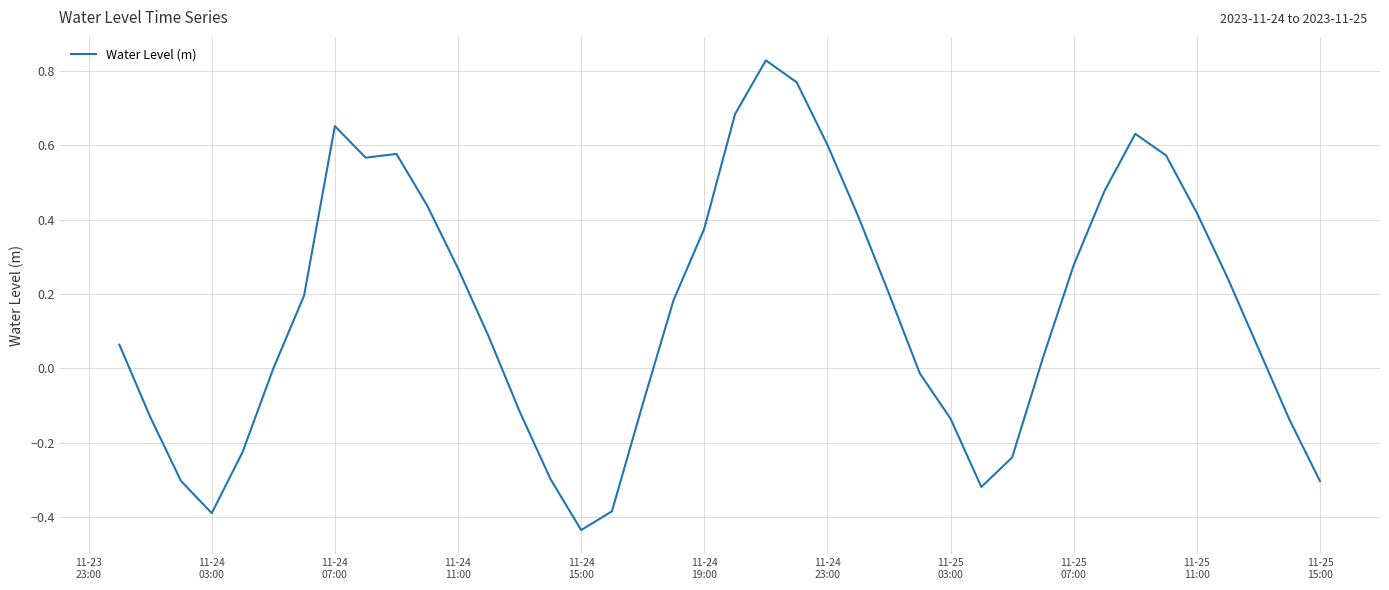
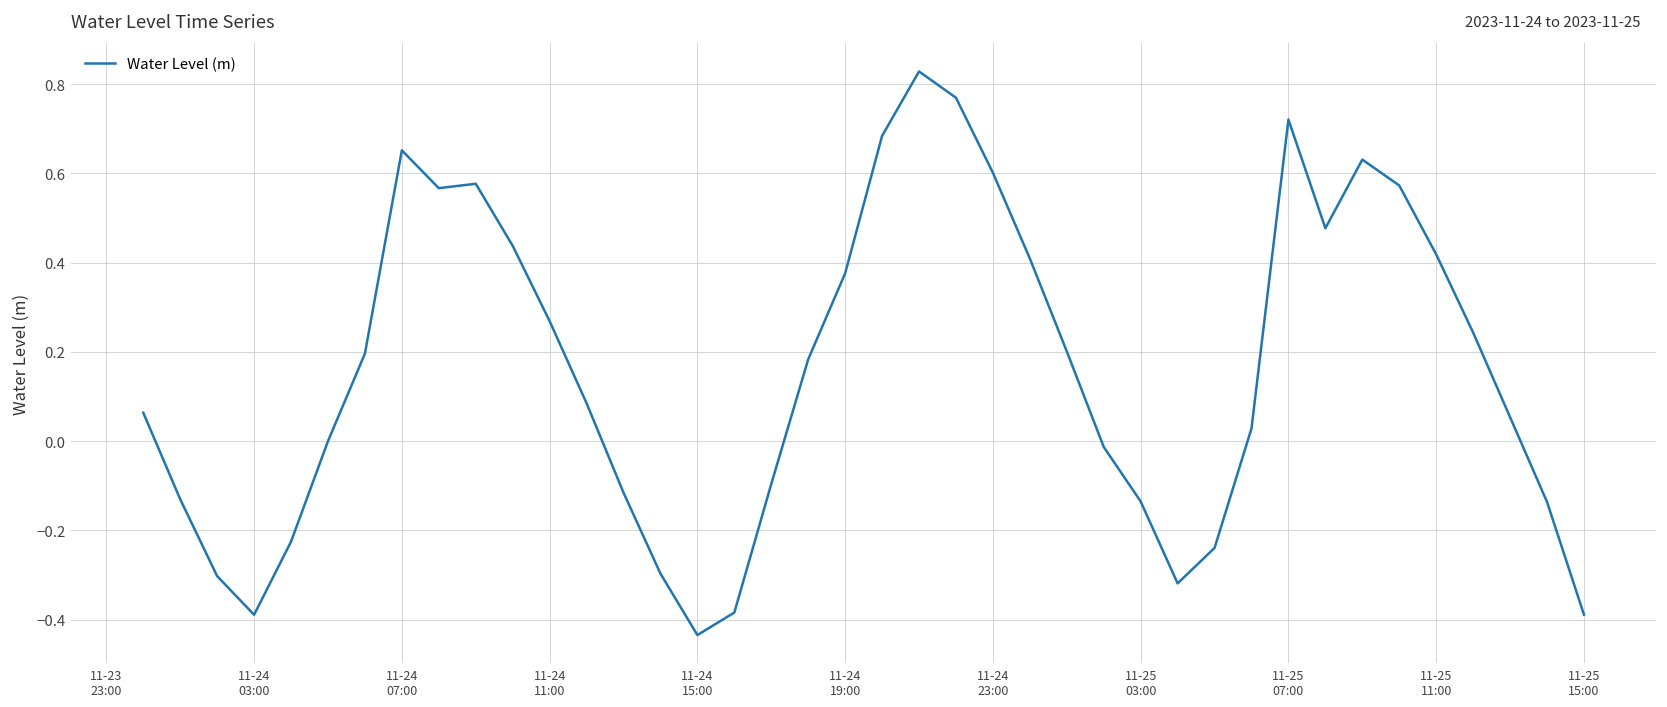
11-25 07:00: 0.28 -> 0.72
11-25 15:00: -0.30 -> -0.39
